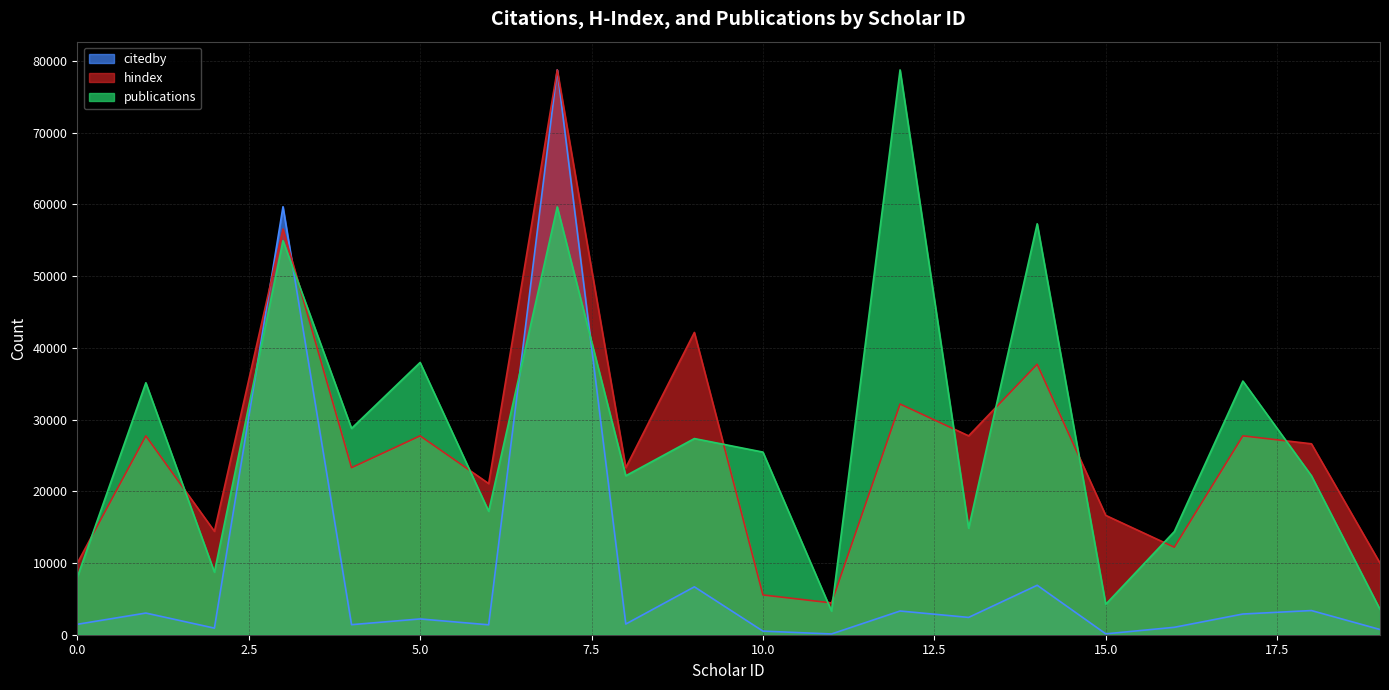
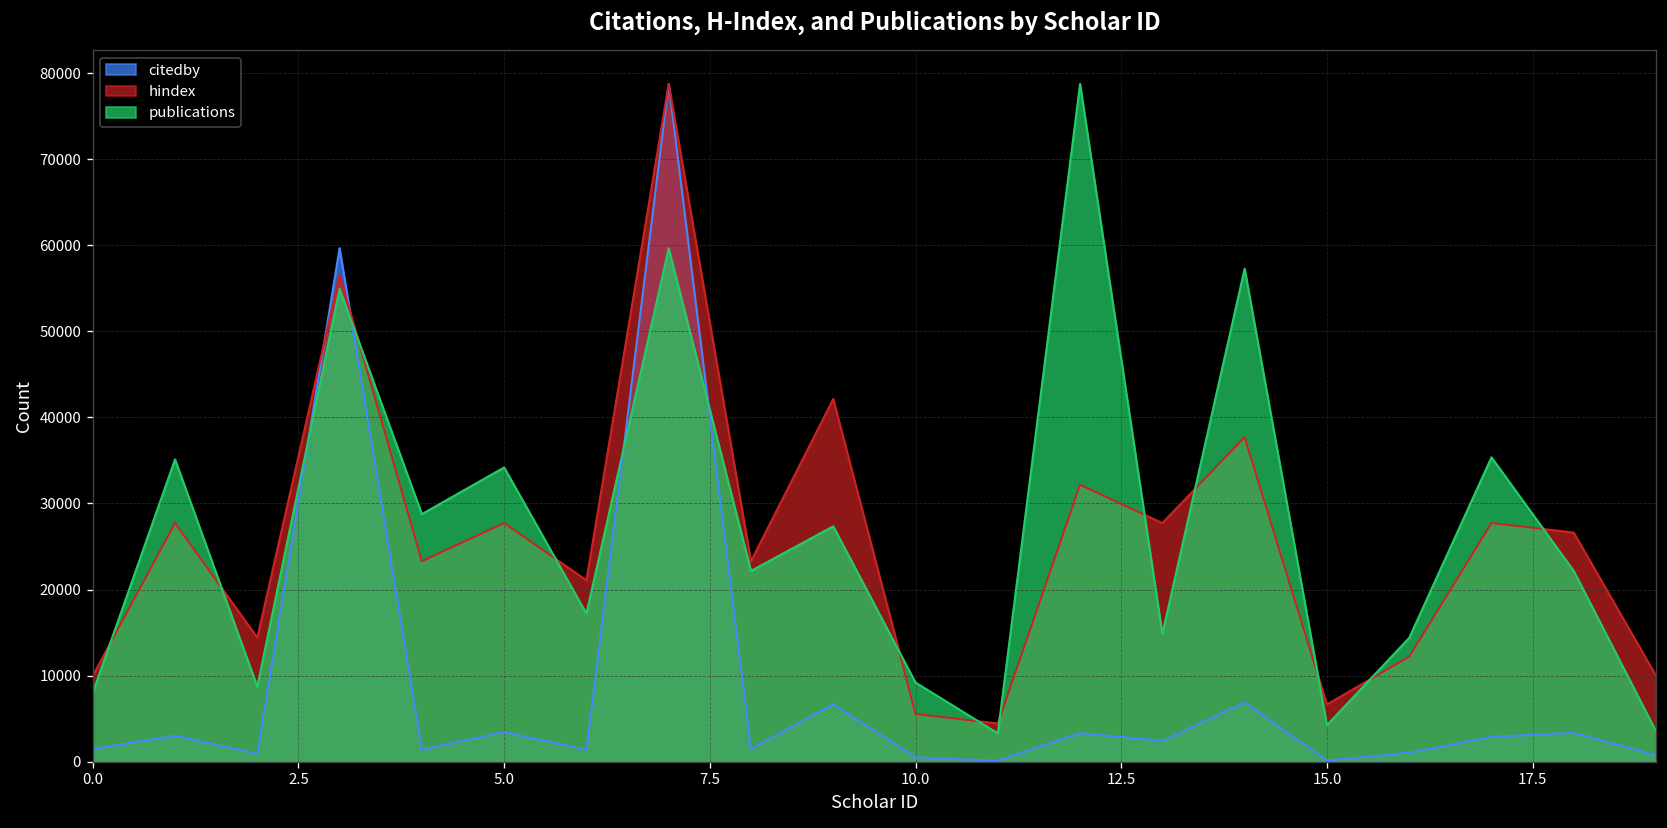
citedby, 5.0: 2000 -> 3000
publications, 5.0: 38000 -> 34000
publications, 10.0: 25000 -> 9000
hindex, 15.0: 17000 -> 7000
